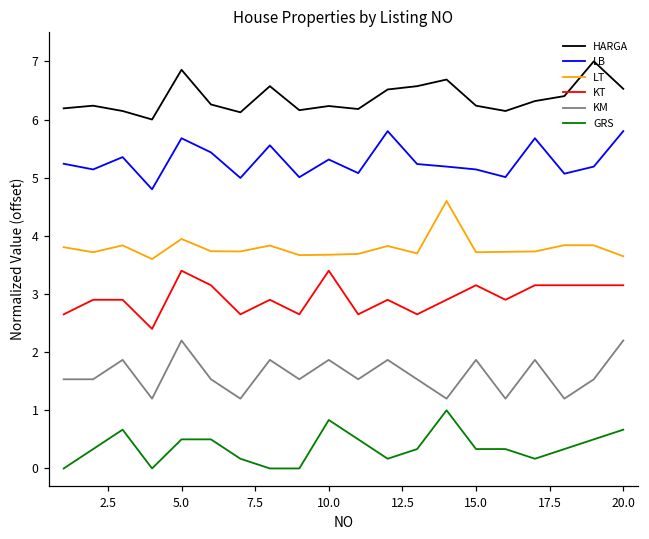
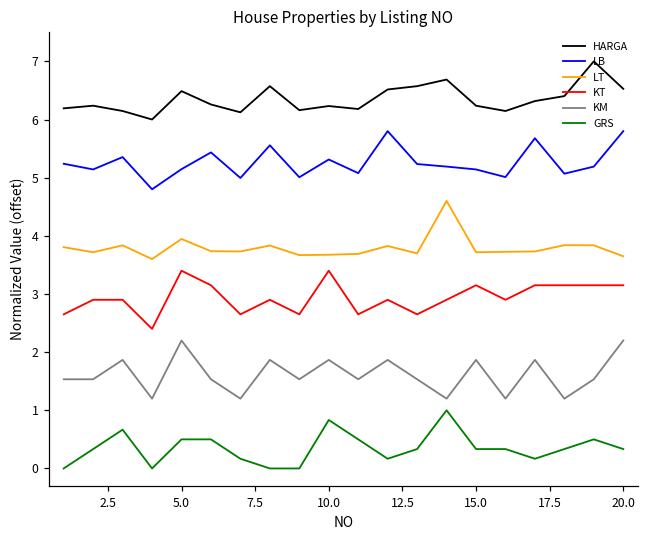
HARGA, 5.0: 6.9 -> 6.5
LB, 5.0: 5.7 -> 5.1
GRS, 20.0: 0.7 -> 0.3
